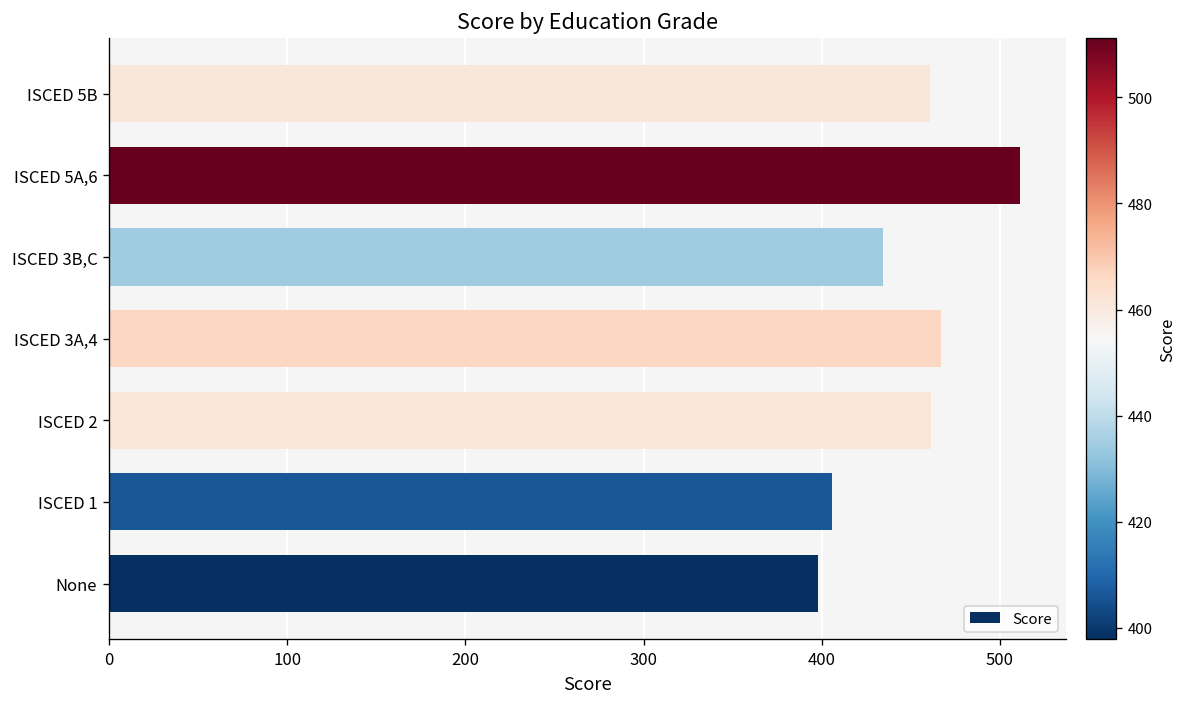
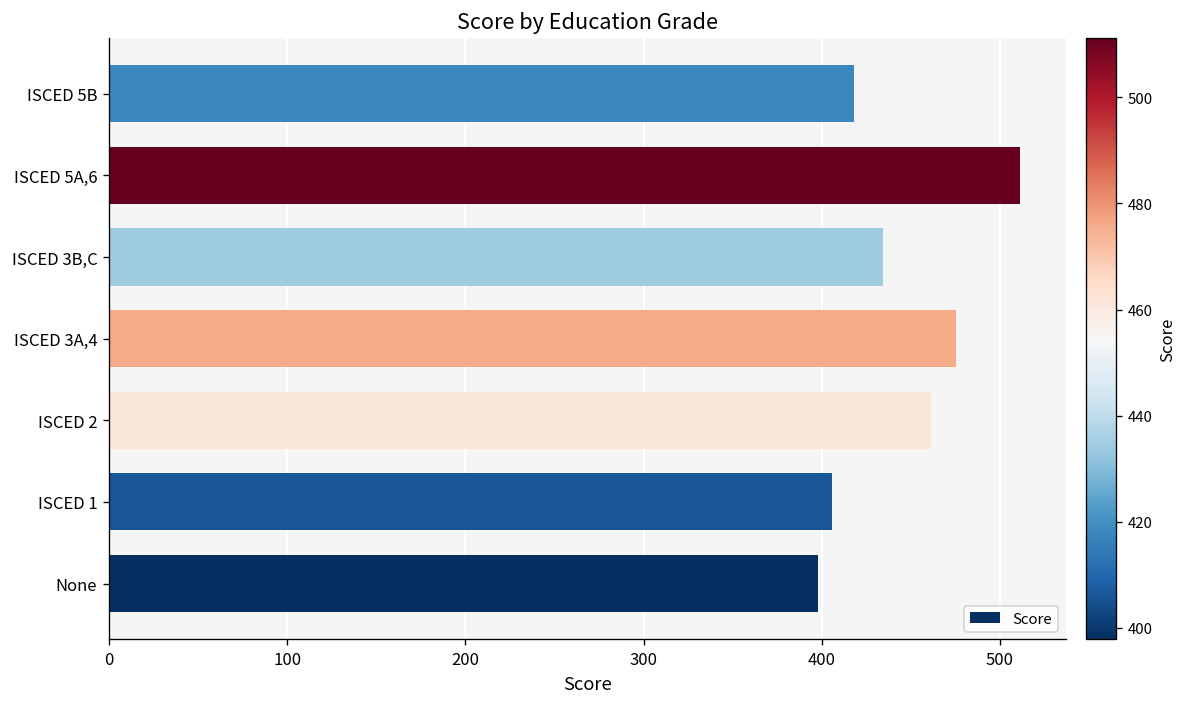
ISCED 5B: 461 -> 418
ISCED 3A,4: 467 -> 475
